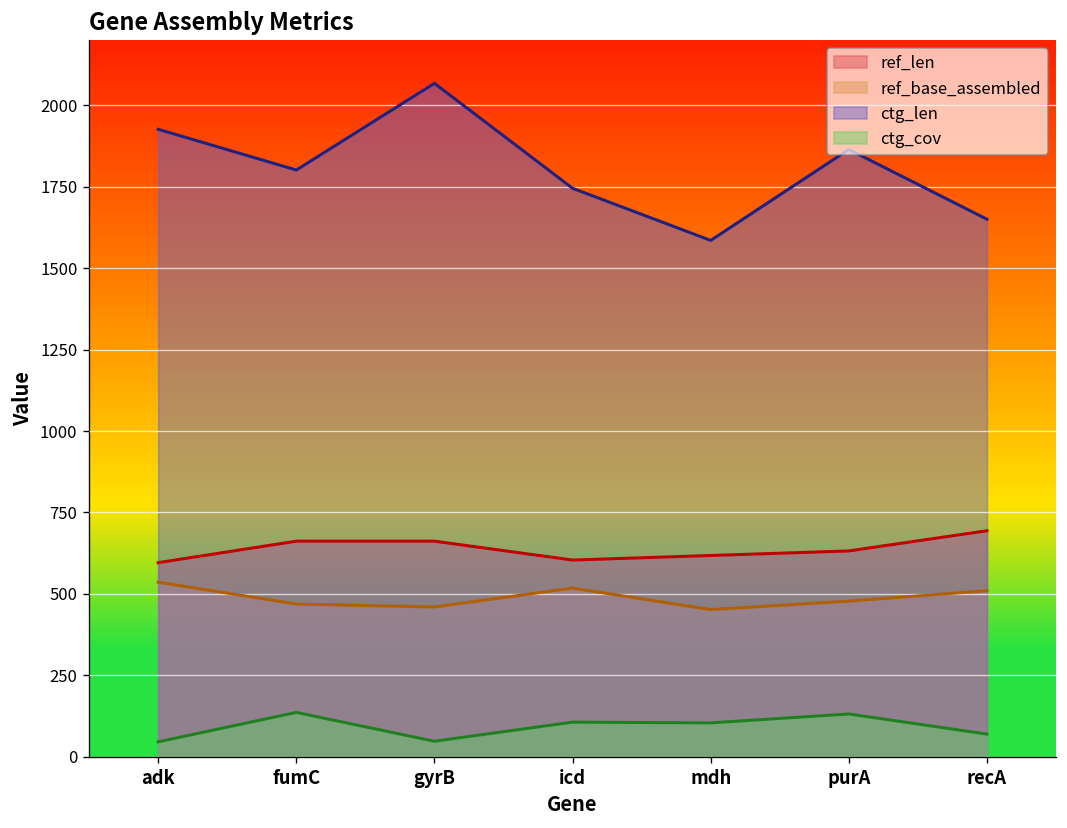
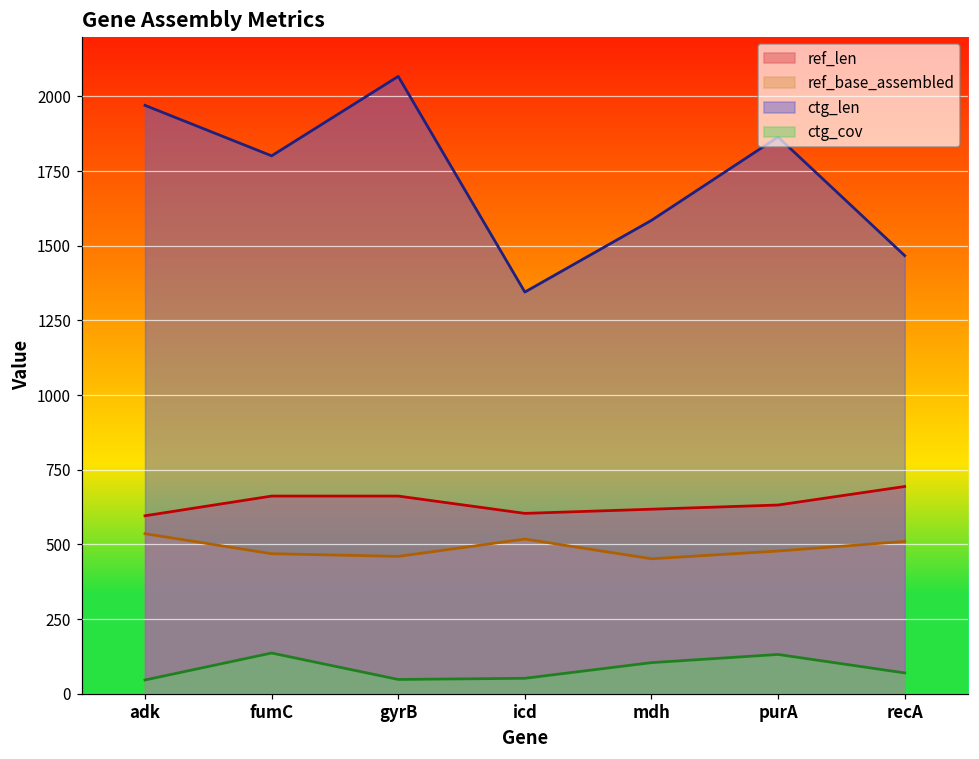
ctg_len, adk: 1930 -> 1970
ctg_len, icd: 1750 -> 1350
ctg_cov, icd: 110 -> 50
ctg_len, recA: 1650 -> 1470
